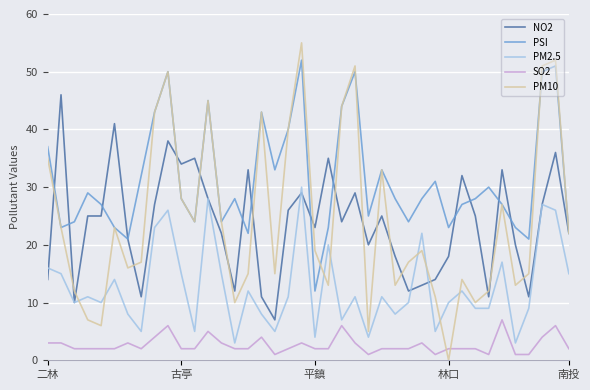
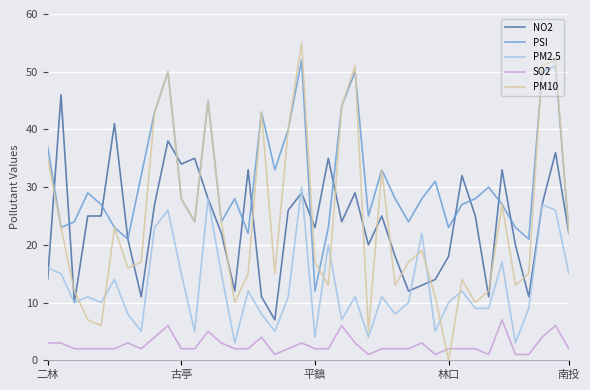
PM10, 平鎮: 19 -> 17
